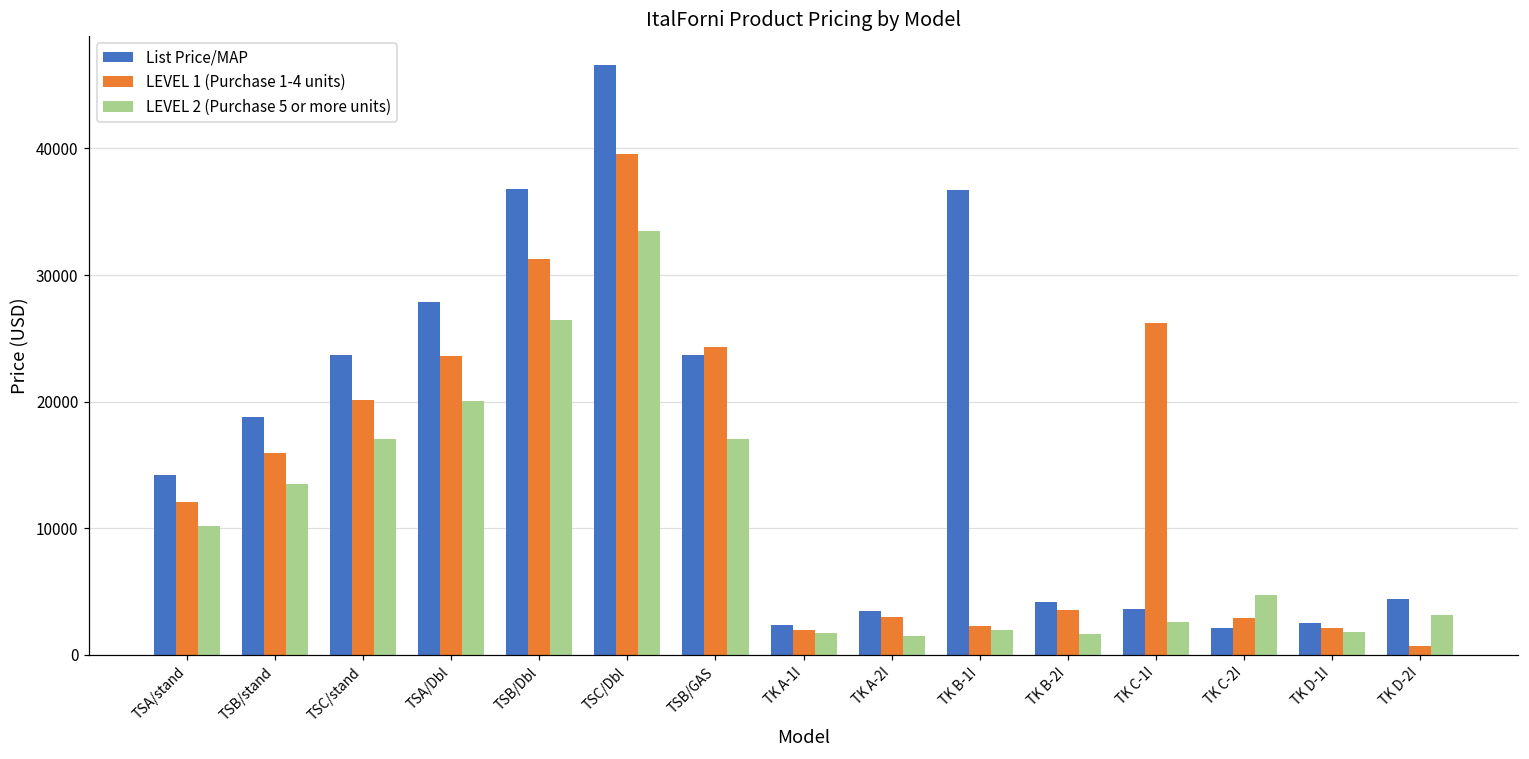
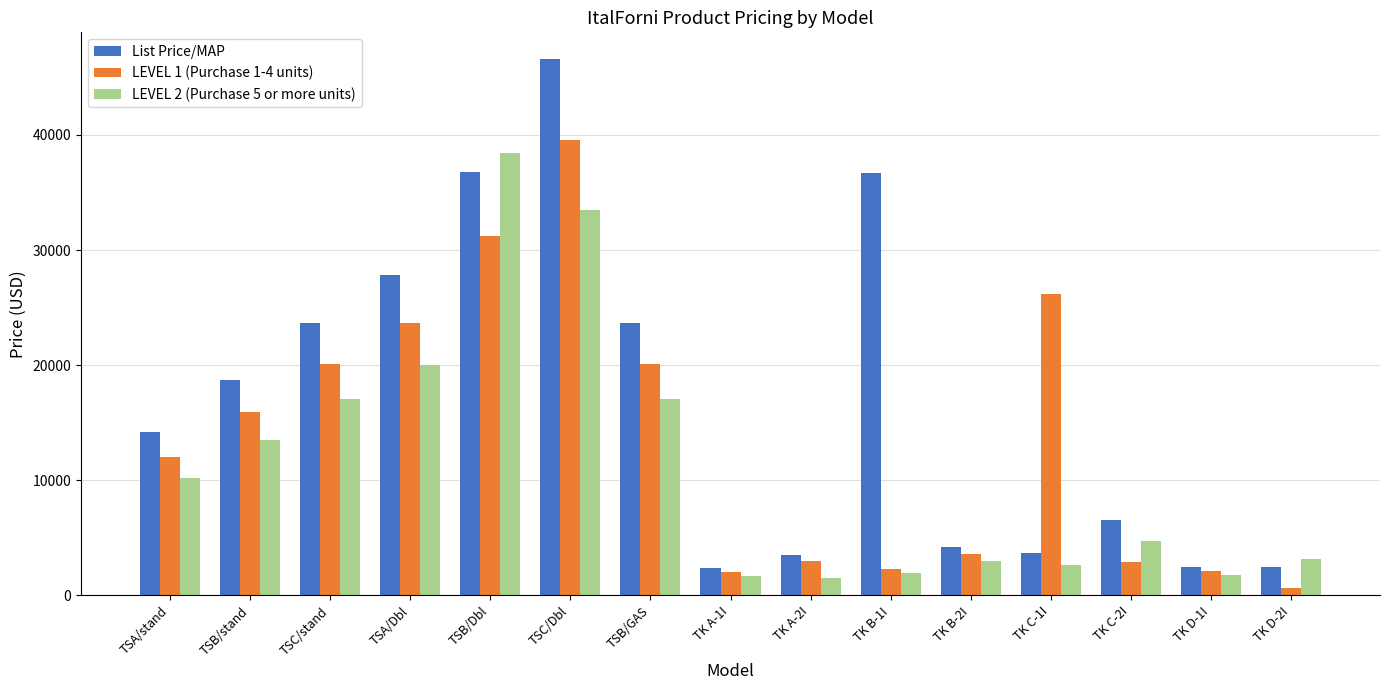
LEVEL 2 (Purchase 5 or more units), TSB/Dbl: 26500 -> 38400
LEVEL 1 (Purchase 1-4 units), TSB/GAS: 24300 -> 20100
LEVEL 2 (Purchase 5 or more units), TK B-2I: 1700 -> 3000
List Price/MAP, TK C-2I: 2200 -> 6600
List Price/MAP, TK D-2I: 4400 -> 2500
